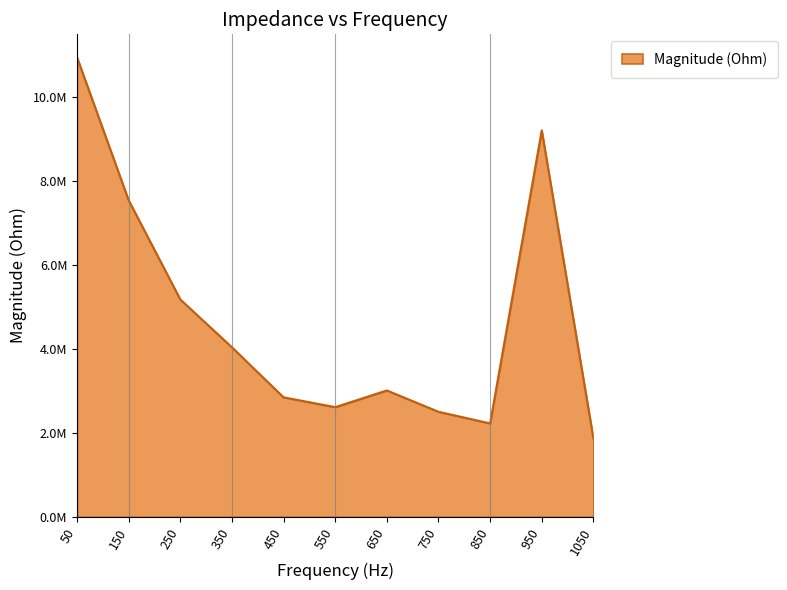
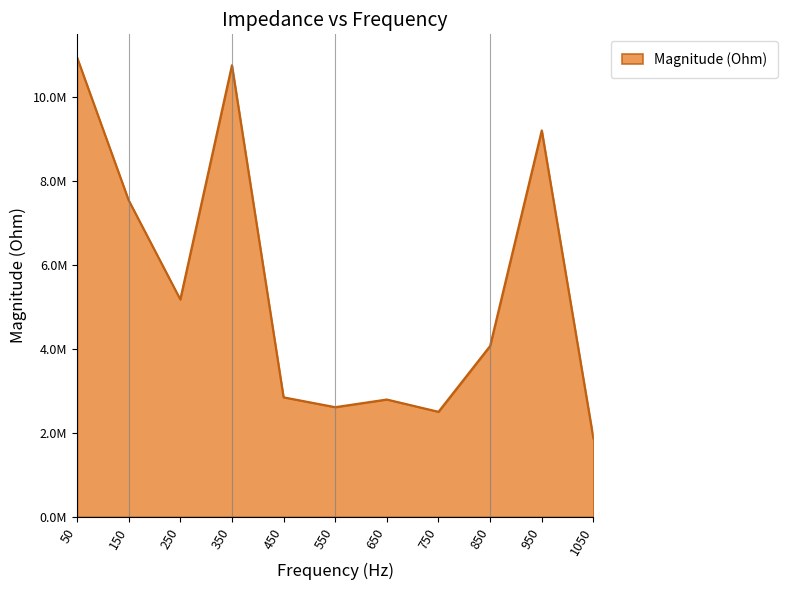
350: 4000000 -> 10800000
650: 3000000 -> 2800000
850: 2200000 -> 4100000
